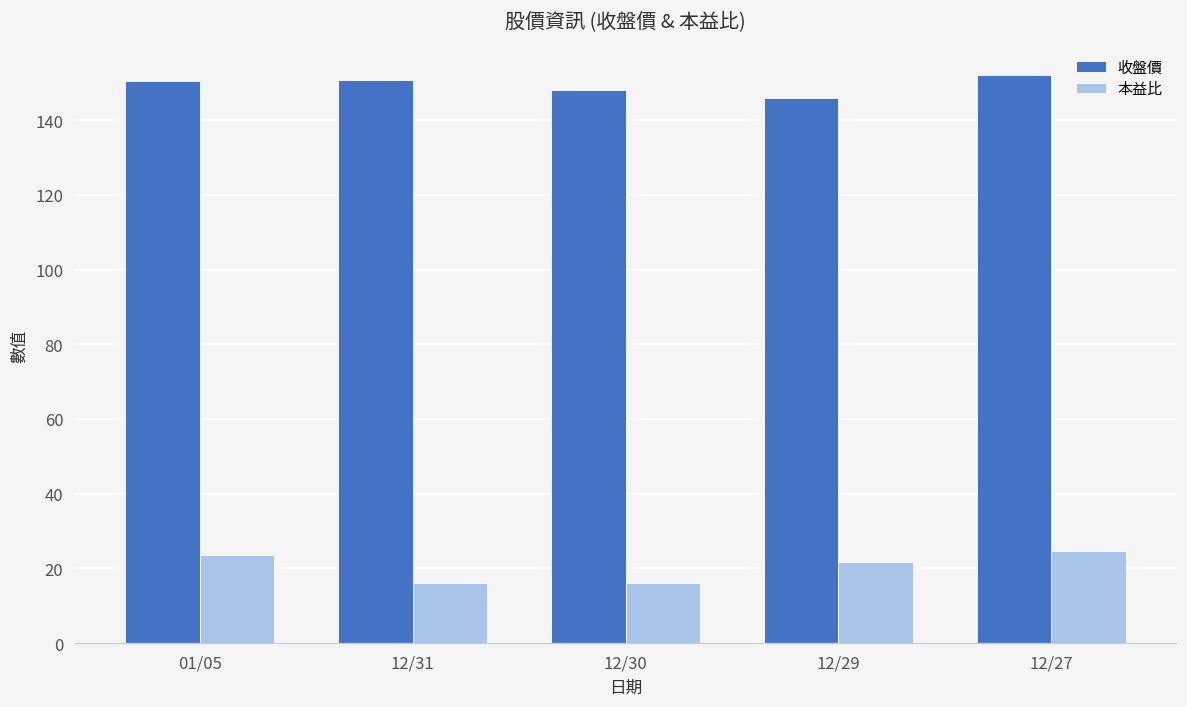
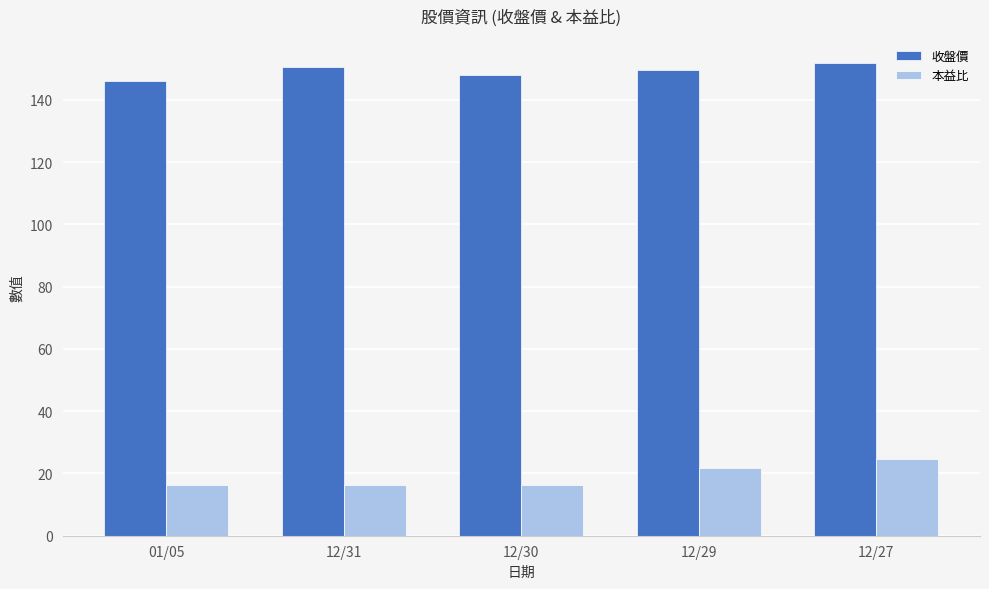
收盤價, 01/05: 151 -> 146
本益比, 01/05: 24 -> 16
收盤價, 12/29: 146 -> 150
